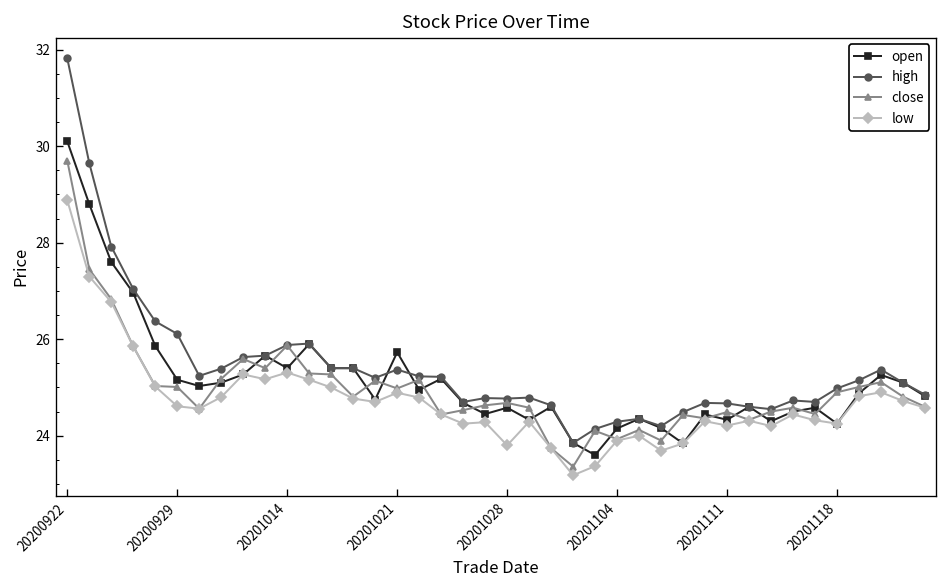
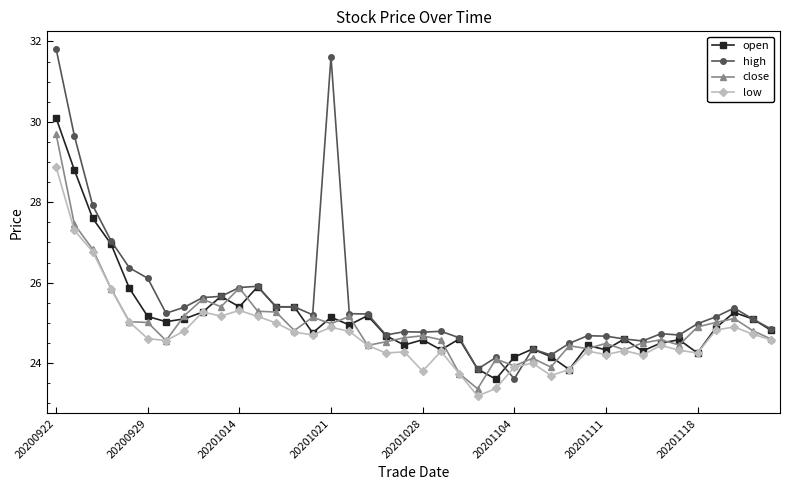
open, 20201021: 25.7 -> 25.1
high, 20201021: 25.4 -> 31.6
high, 20201104: 24.3 -> 23.6
